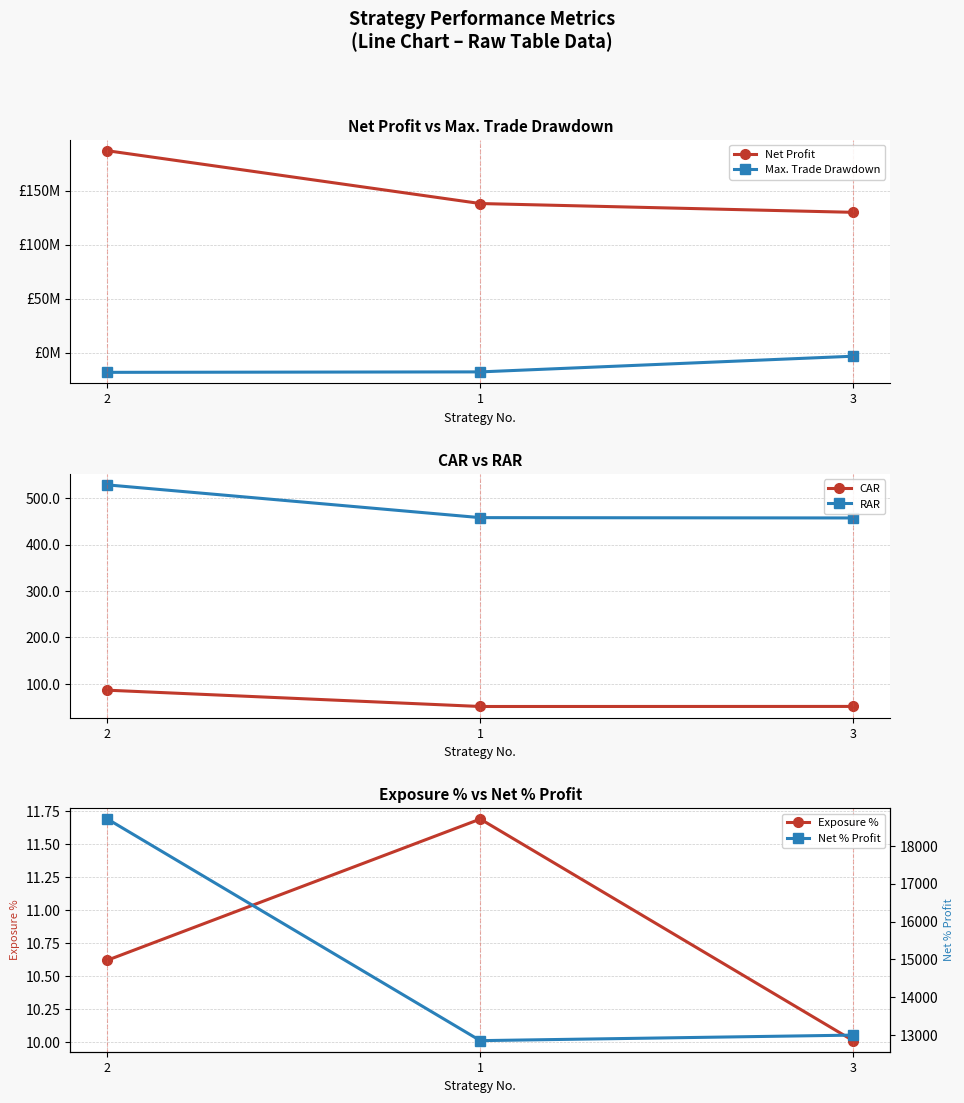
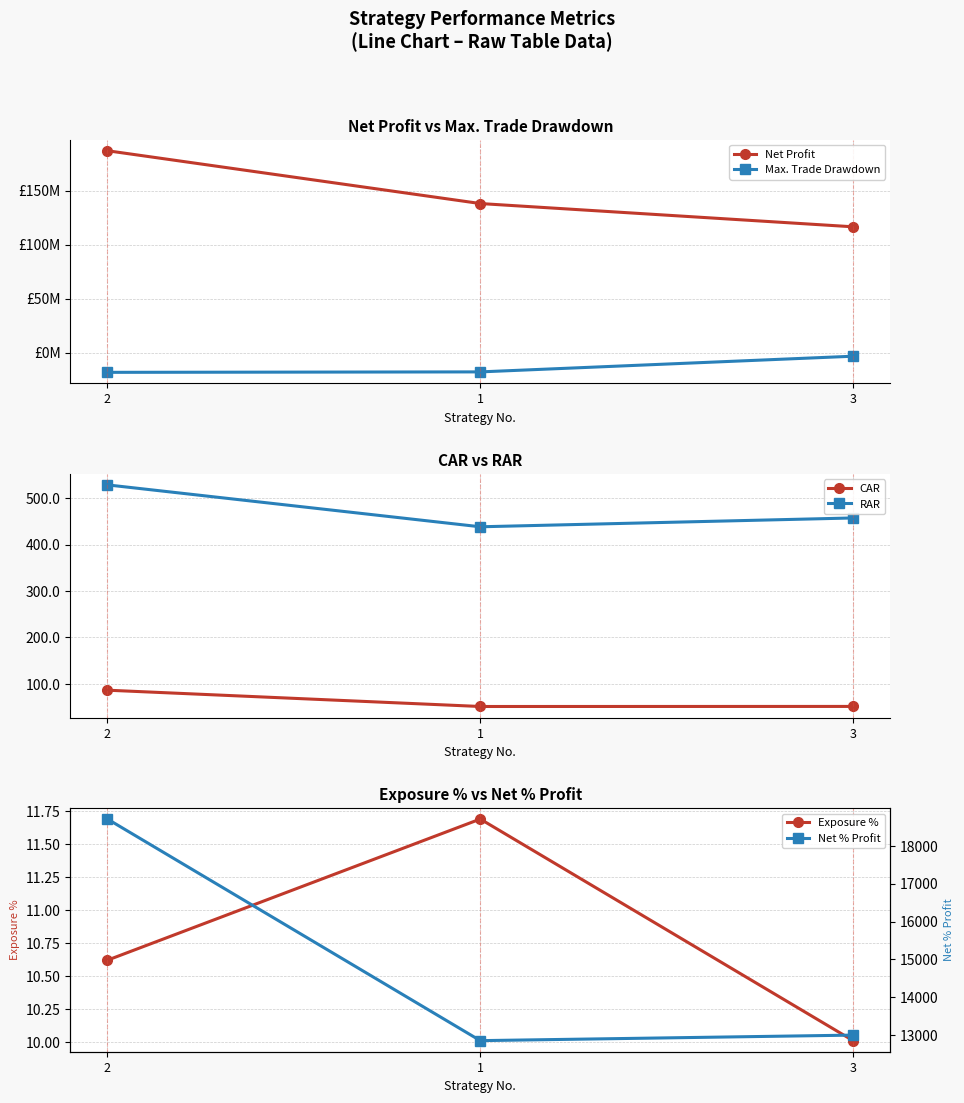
Net Profit vs Max. Trade Drawdown, Net Profit, 3: £130000000 -> £117000000
CAR vs RAR, RAR, 1: 460 -> 440
